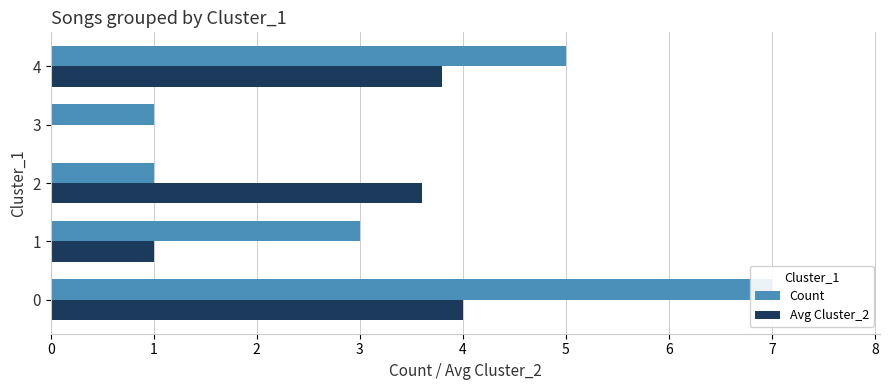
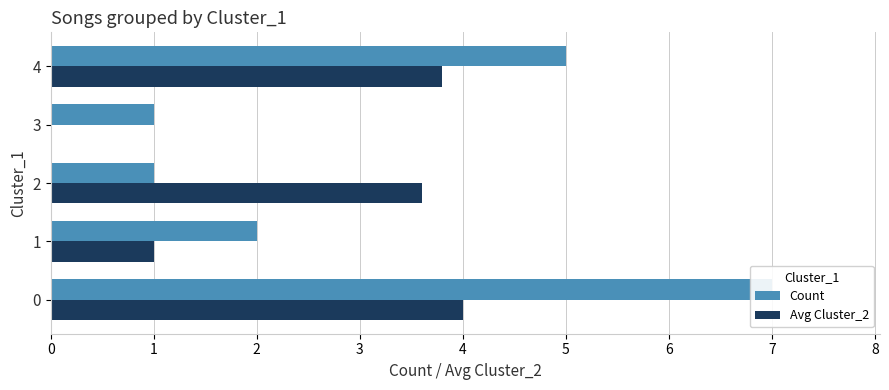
Count, 1: 3 -> 2
